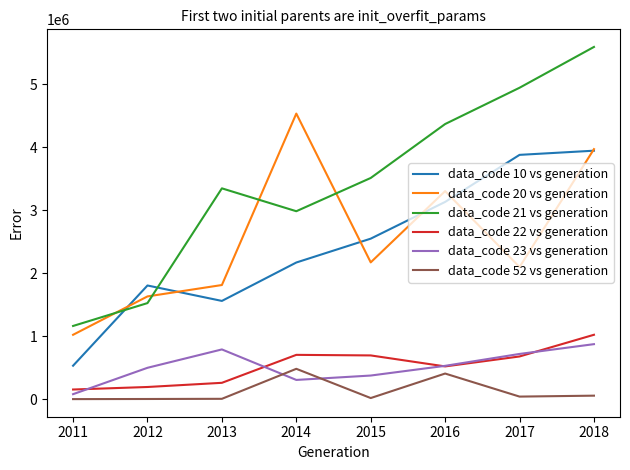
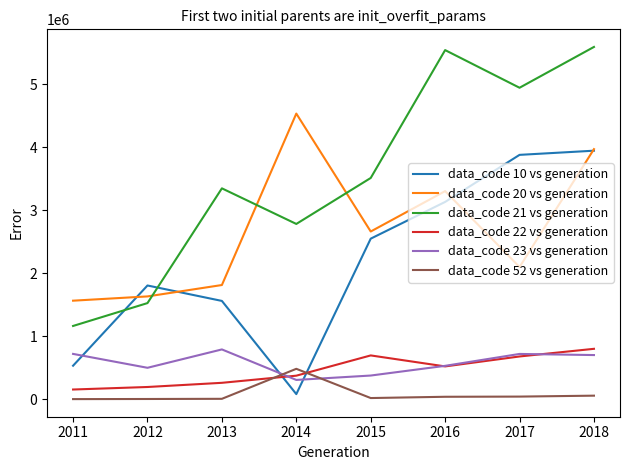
data_code 20 vs generation, 2011: 1000000 -> 1600000
data_code 23 vs generation, 2011: 100000 -> 700000
data_code 10 vs generation, 2014: 2200000 -> 100000
data_code 21 vs generation, 2014: 3000000 -> 2800000
data_code 22 vs generation, 2014: 700000 -> 400000
data_code 20 vs generation, 2015: 2200000 -> 2700000
data_code 21 vs generation, 2016: 4400000 -> 5500000
data_code 52 vs generation, 2016: 400000 -> 0
data_code 22 vs generation, 2018: 1000000 -> 800000
data_code 23 vs generation, 2018: 900000 -> 700000
